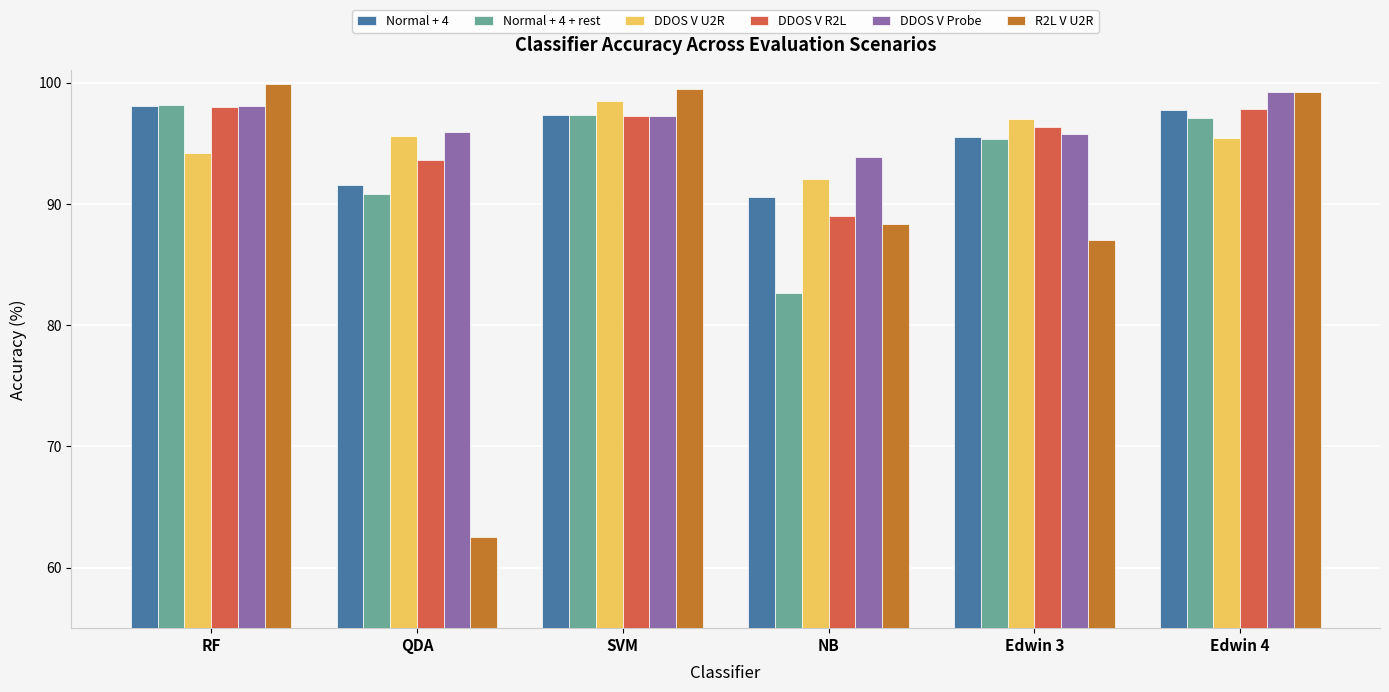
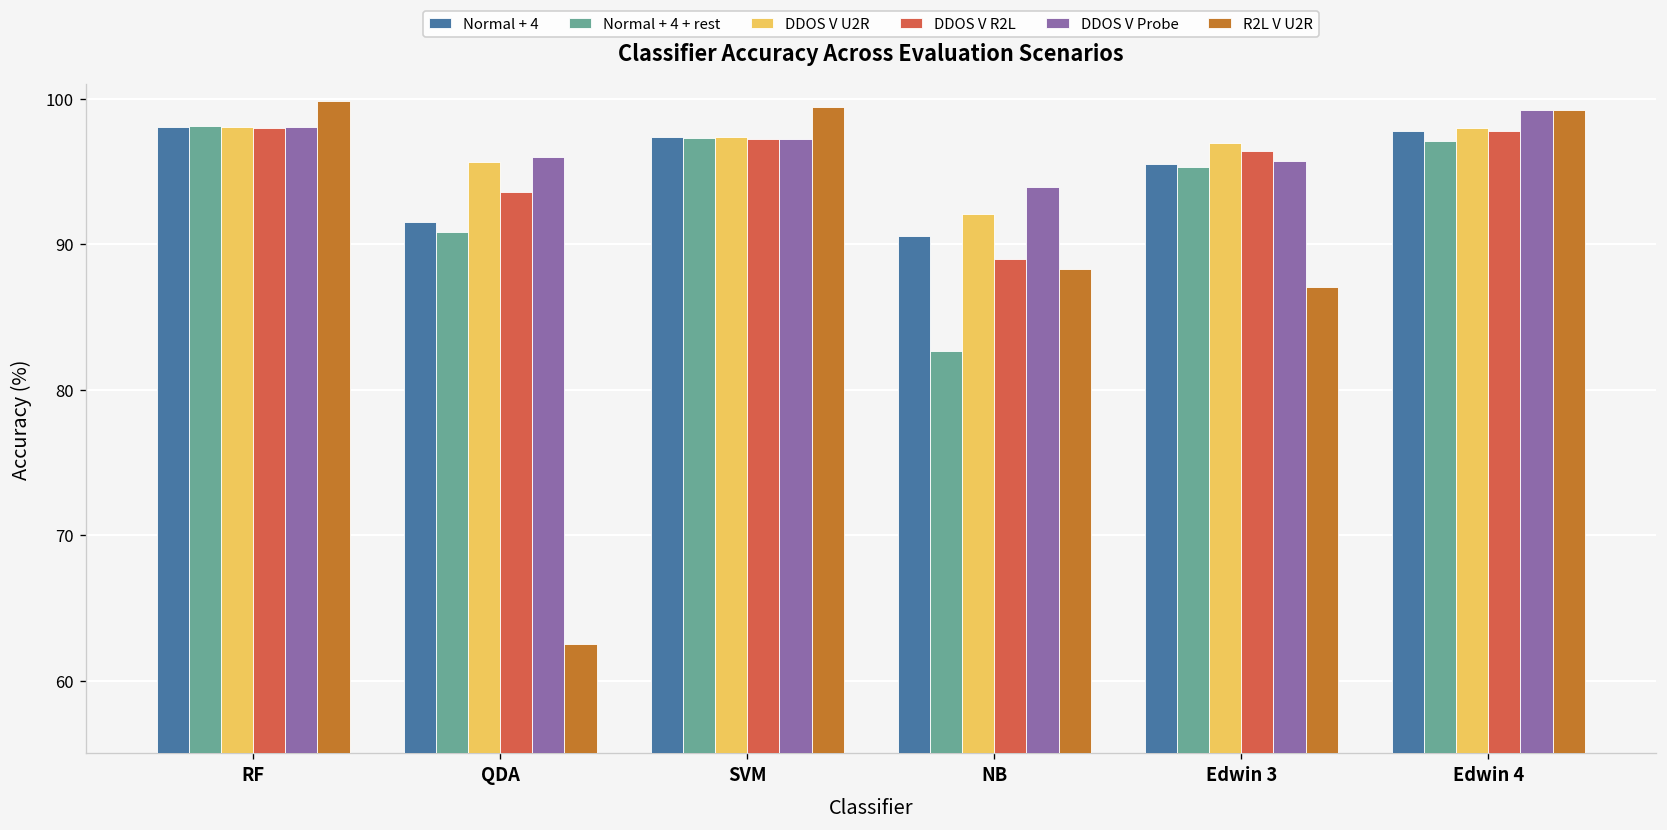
DDOS V U2R, RF: 94.2 -> 98.1
DDOS V U2R, SVM: 98.5 -> 97.4
DDOS V U2R, Edwin 4: 95.4 -> 98.0
